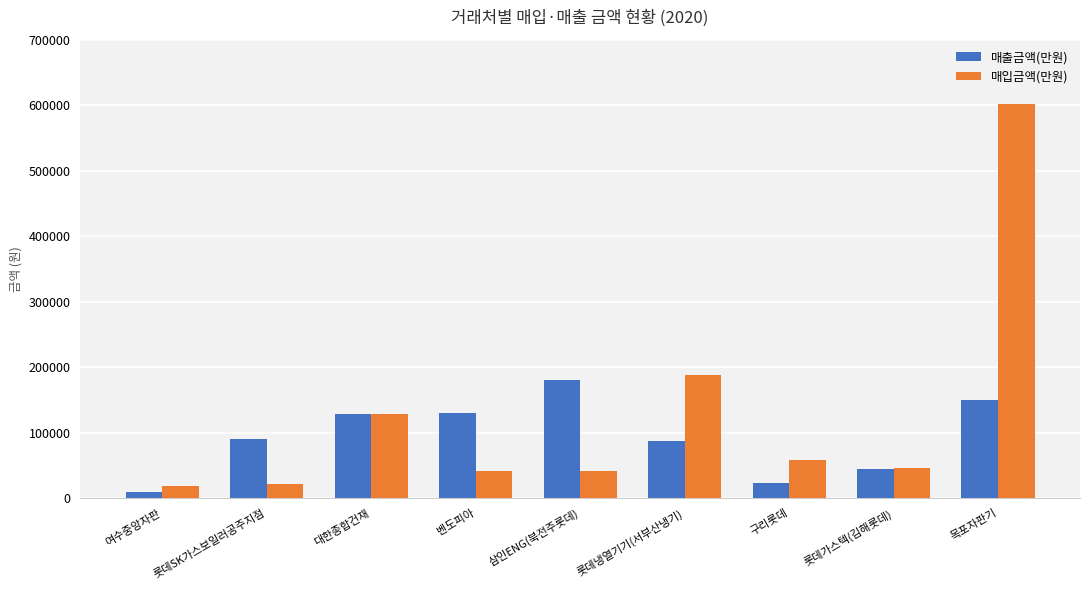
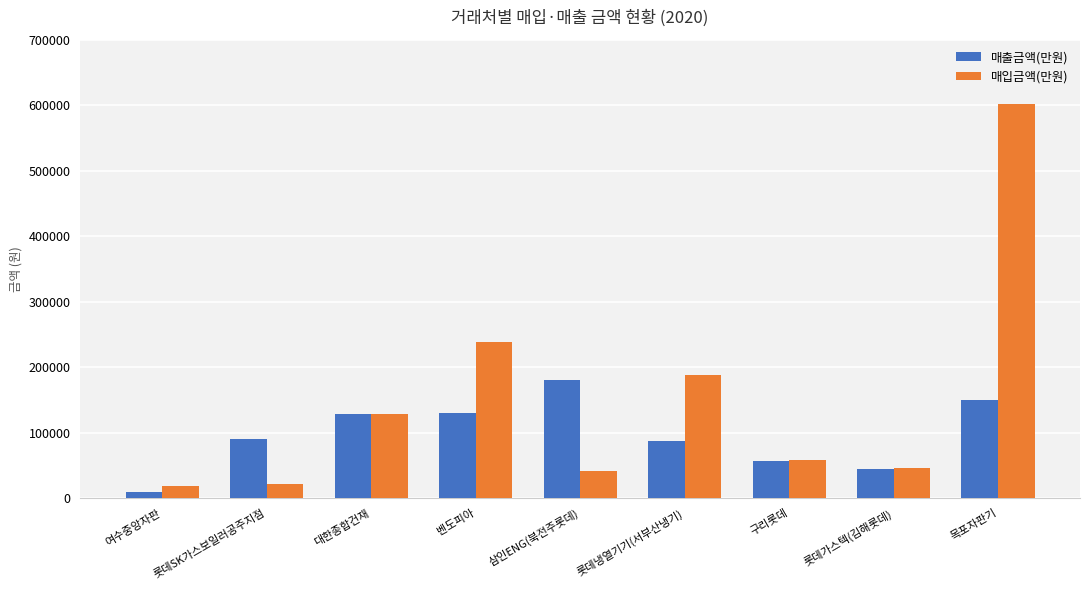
매입금액(만원), 벤도피아: 40000 -> 240000
매출금액(만원), 구리롯데: 20000 -> 60000
